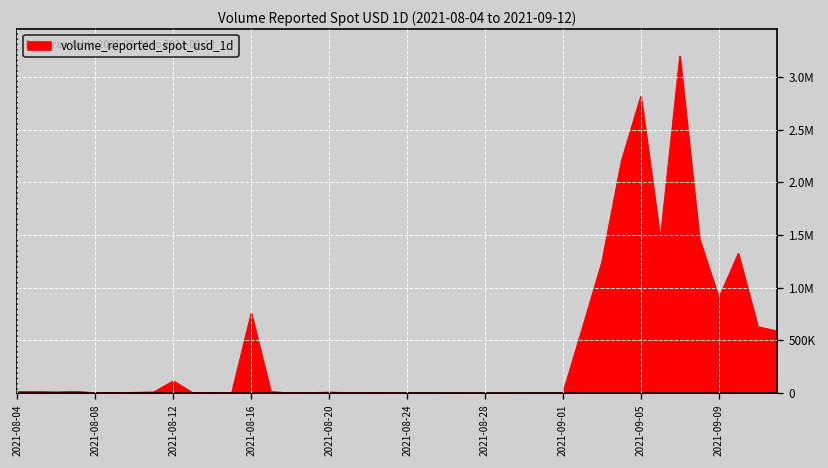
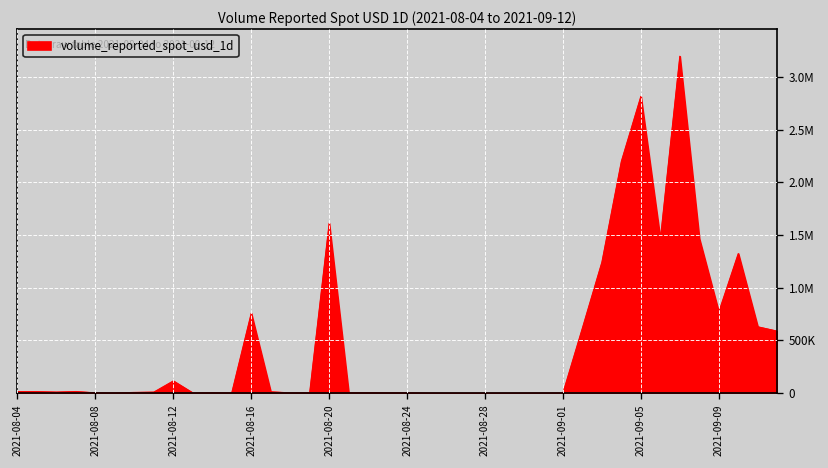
2021-08-20: 0 -> 1600000
2021-09-09: 900000 -> 800000
